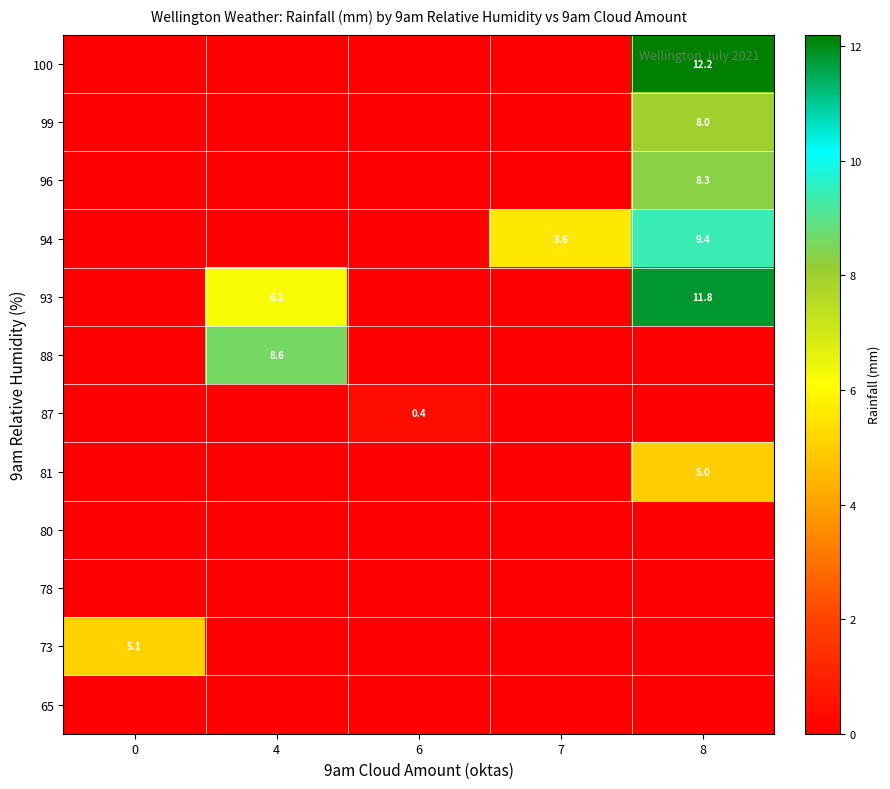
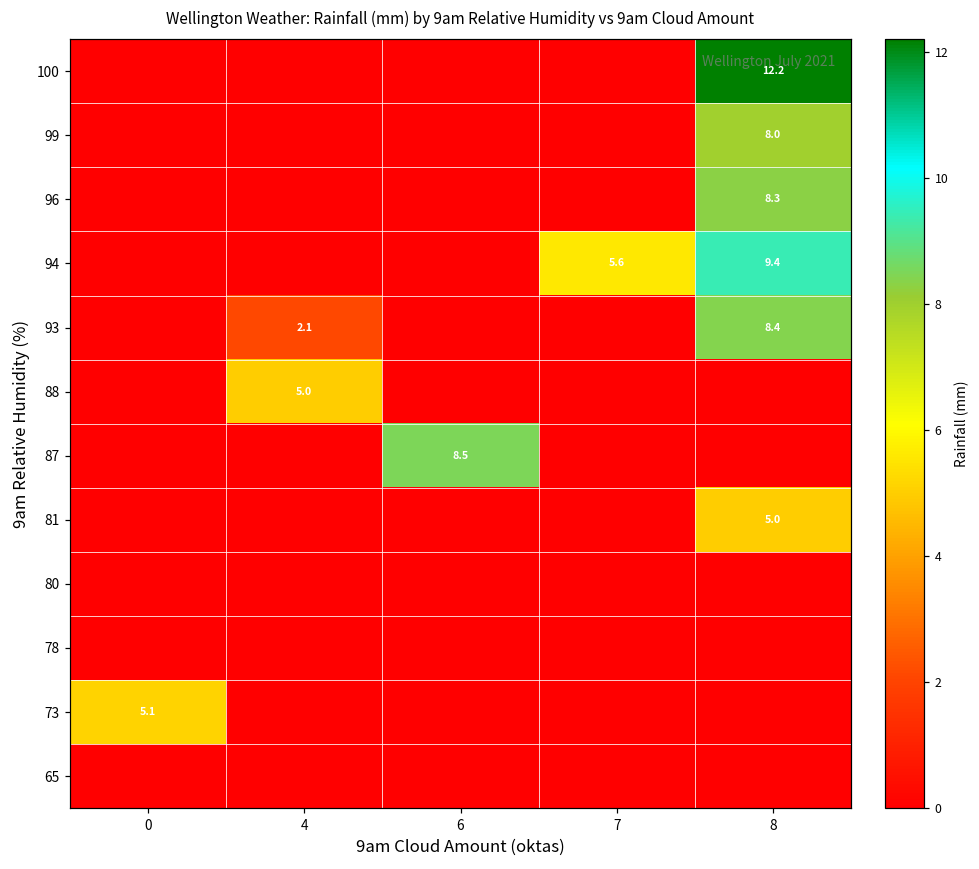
93, 4: 6.2 -> 2.1
93, 8: 11.8 -> 8.4
88, 4: 8.6 -> 5.0
87, 6: 0.4 -> 8.5
